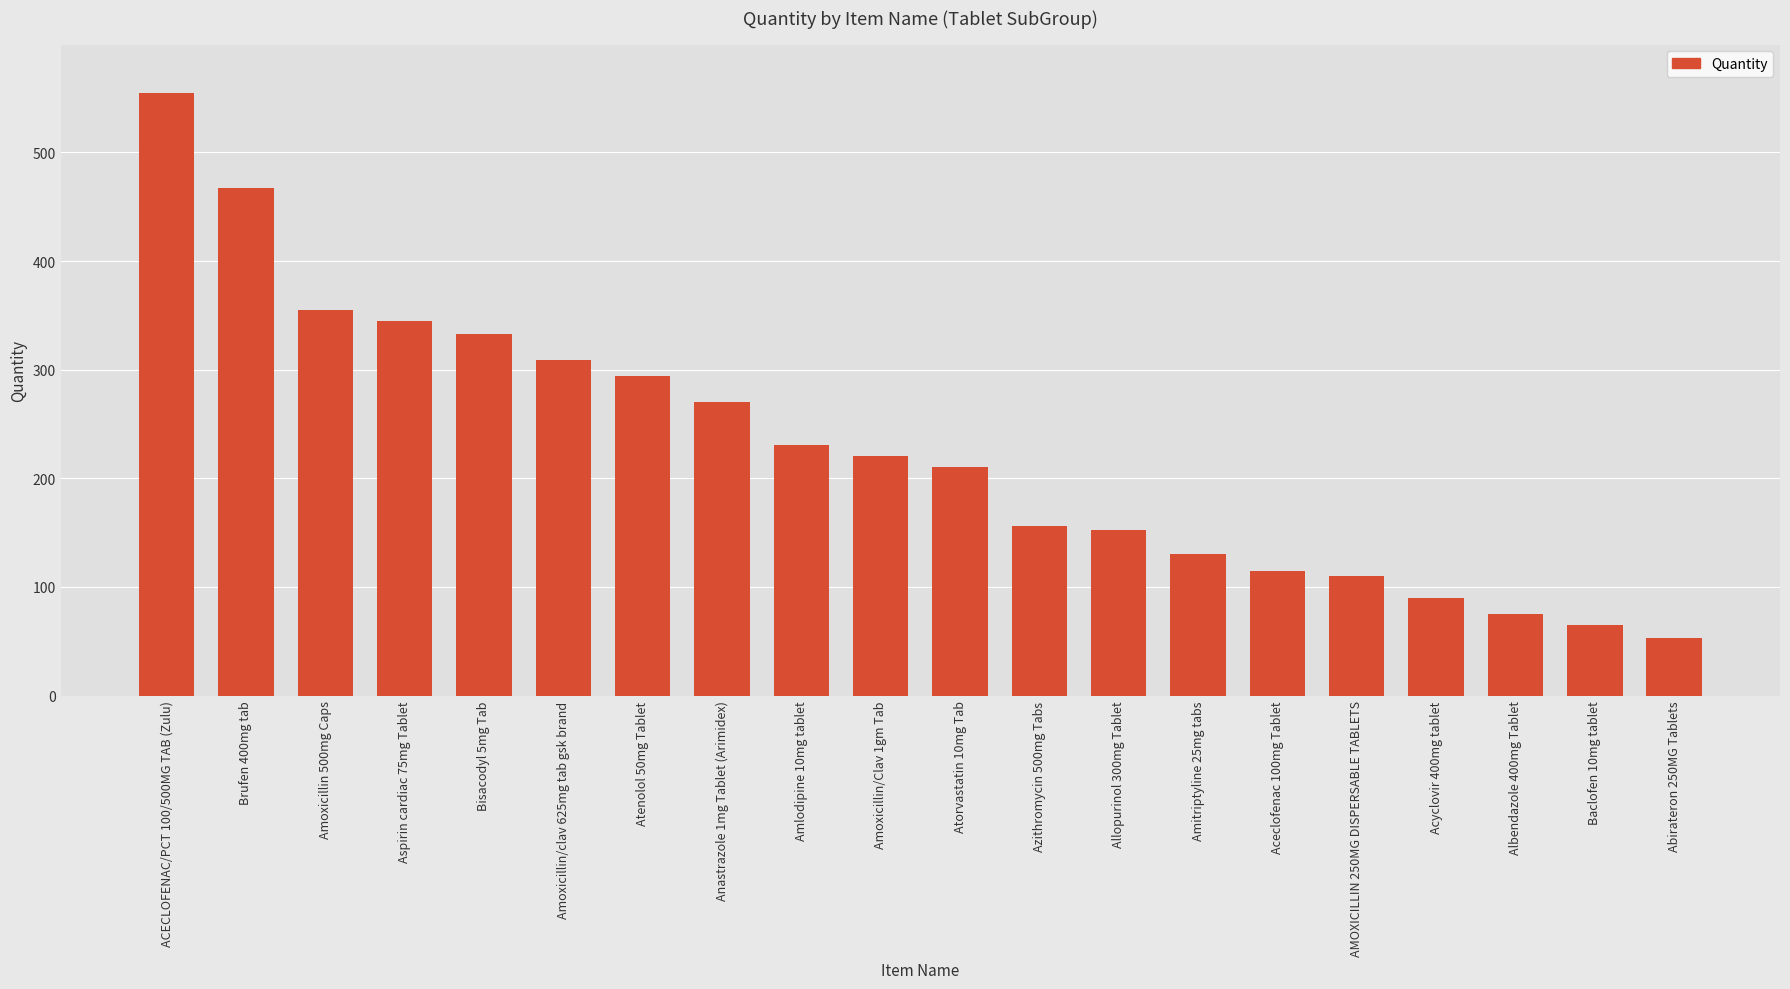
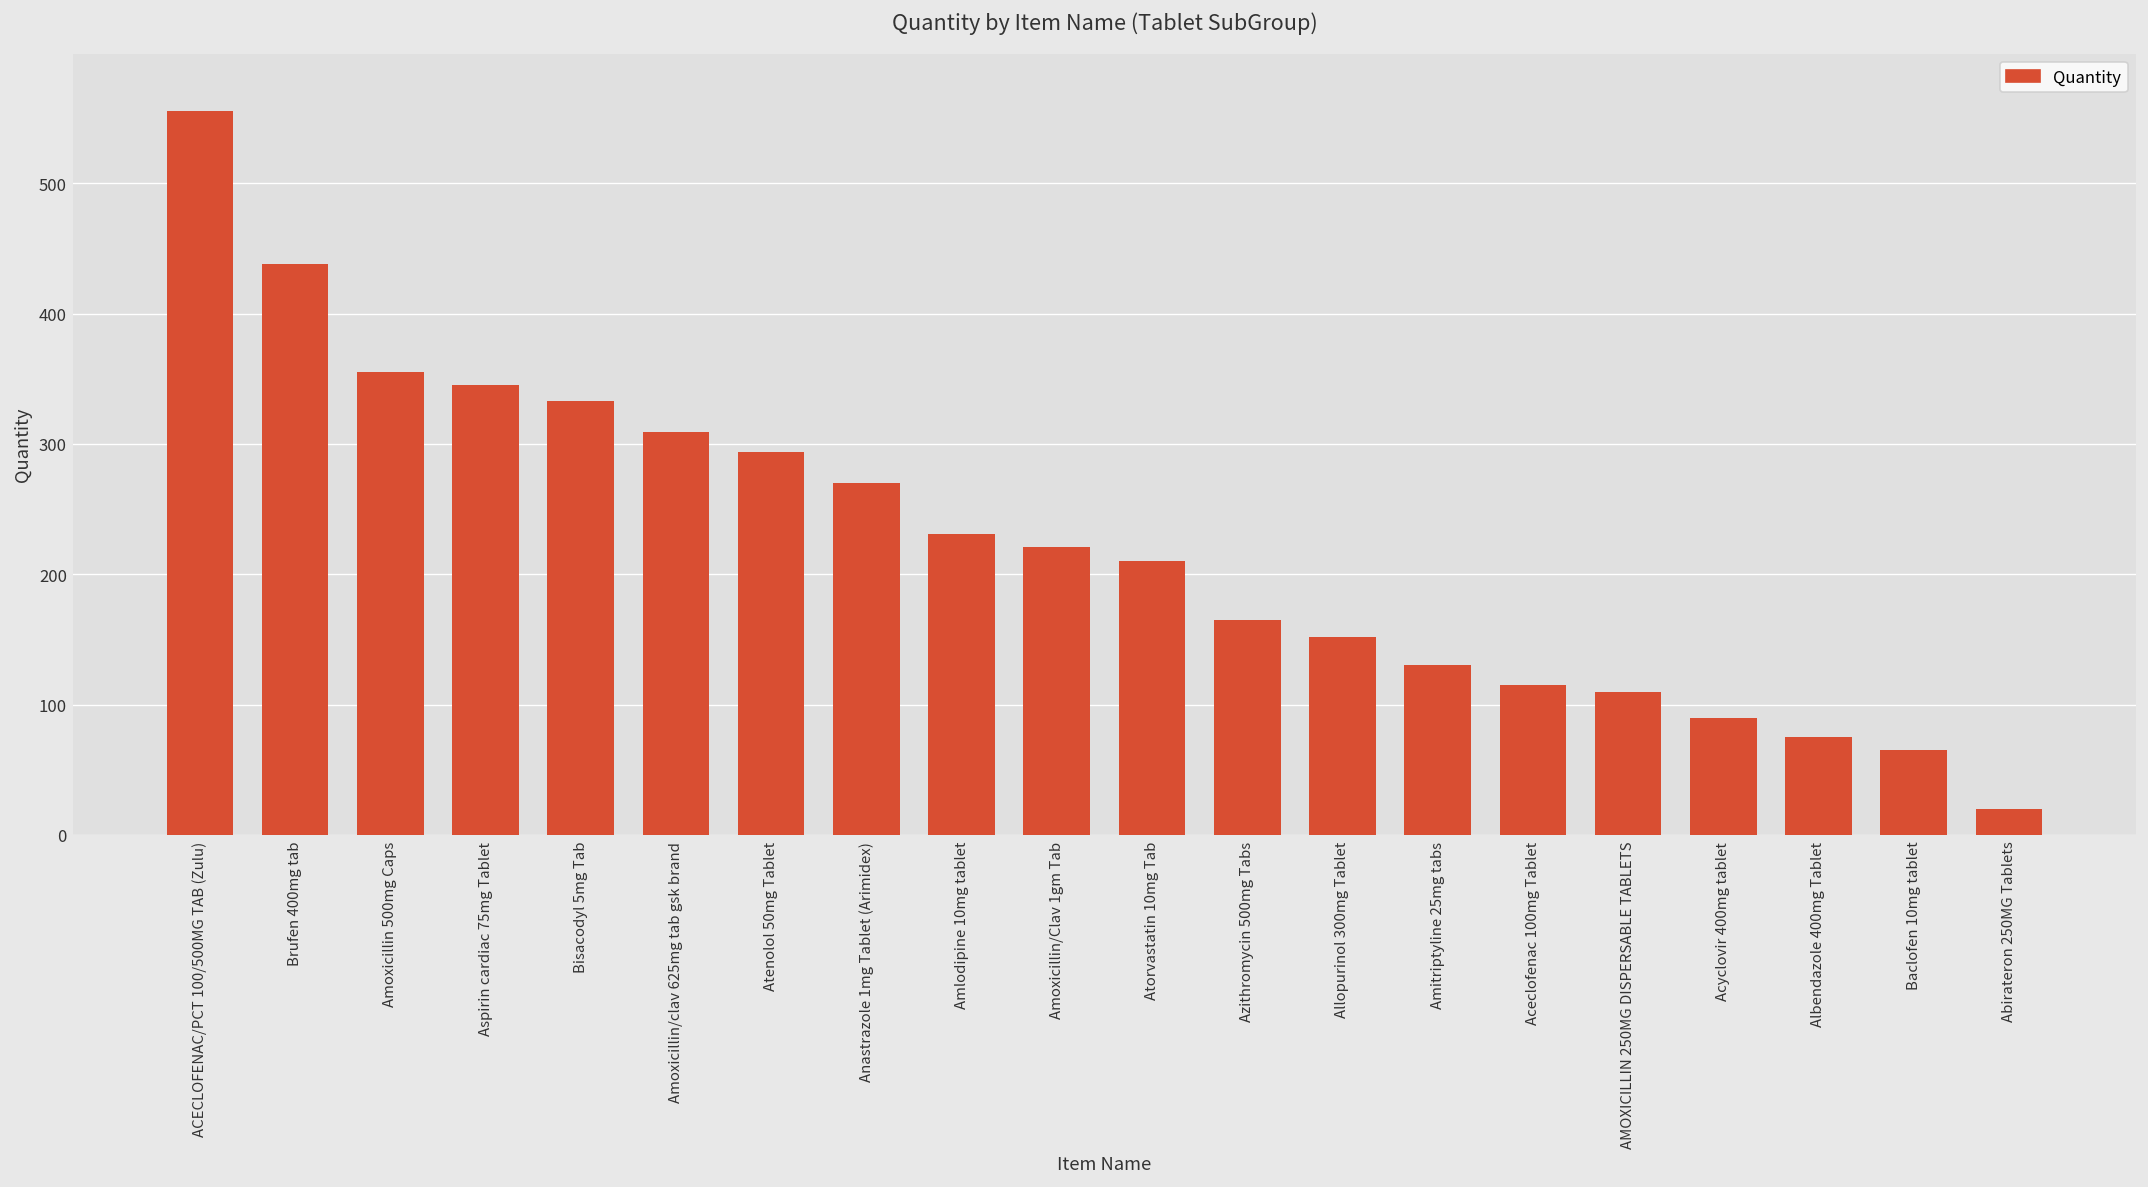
Brufen 400mg tab: 467 -> 438
Azithromycin 500mg Tabs: 156 -> 165
Abirateron 250MG Tablets: 53 -> 20
